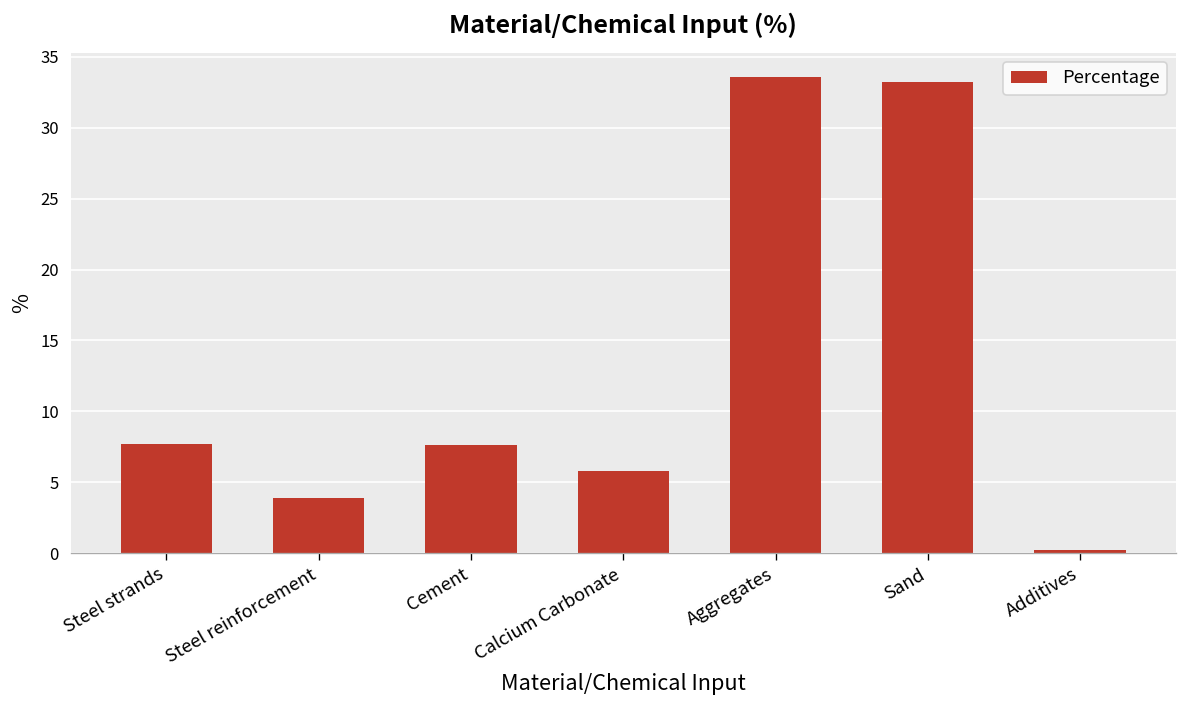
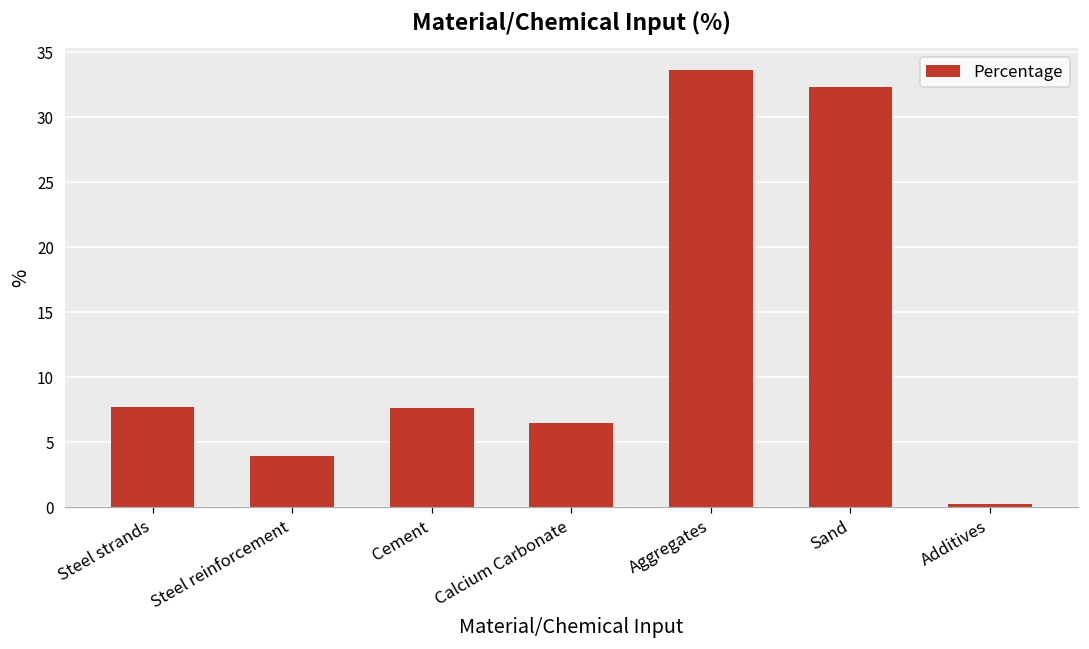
Calcium Carbonate: 5.8 -> 6.5
Sand: 33.2 -> 32.3
